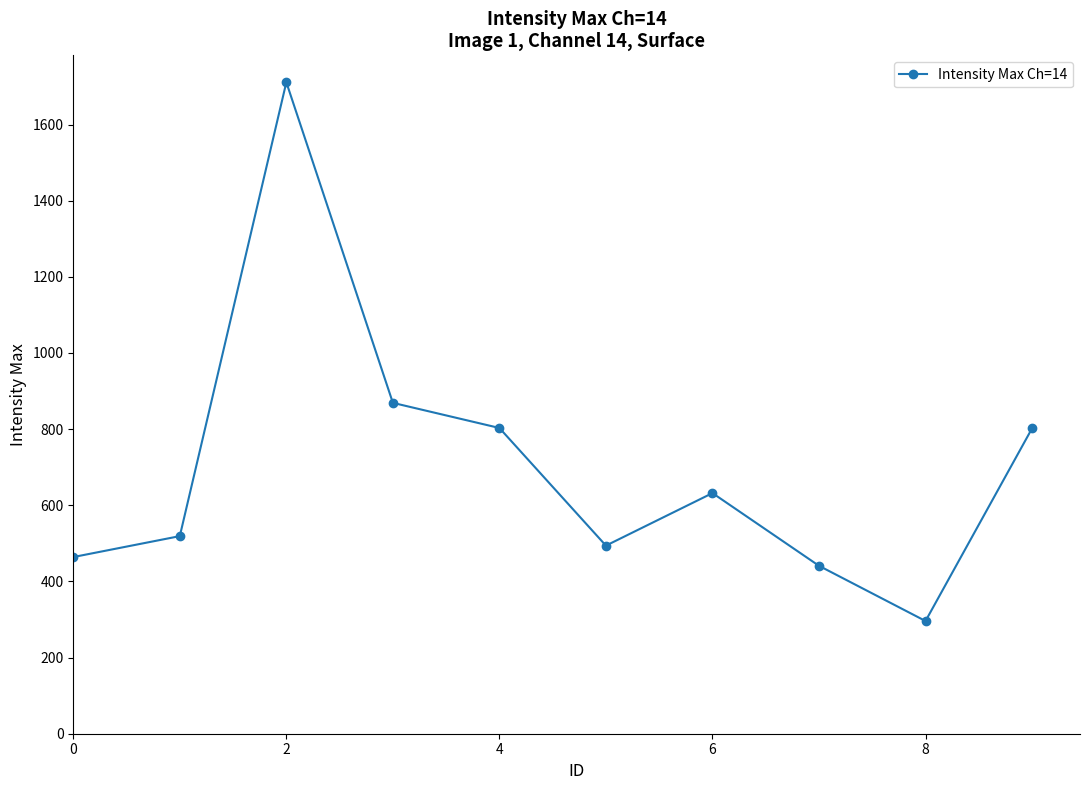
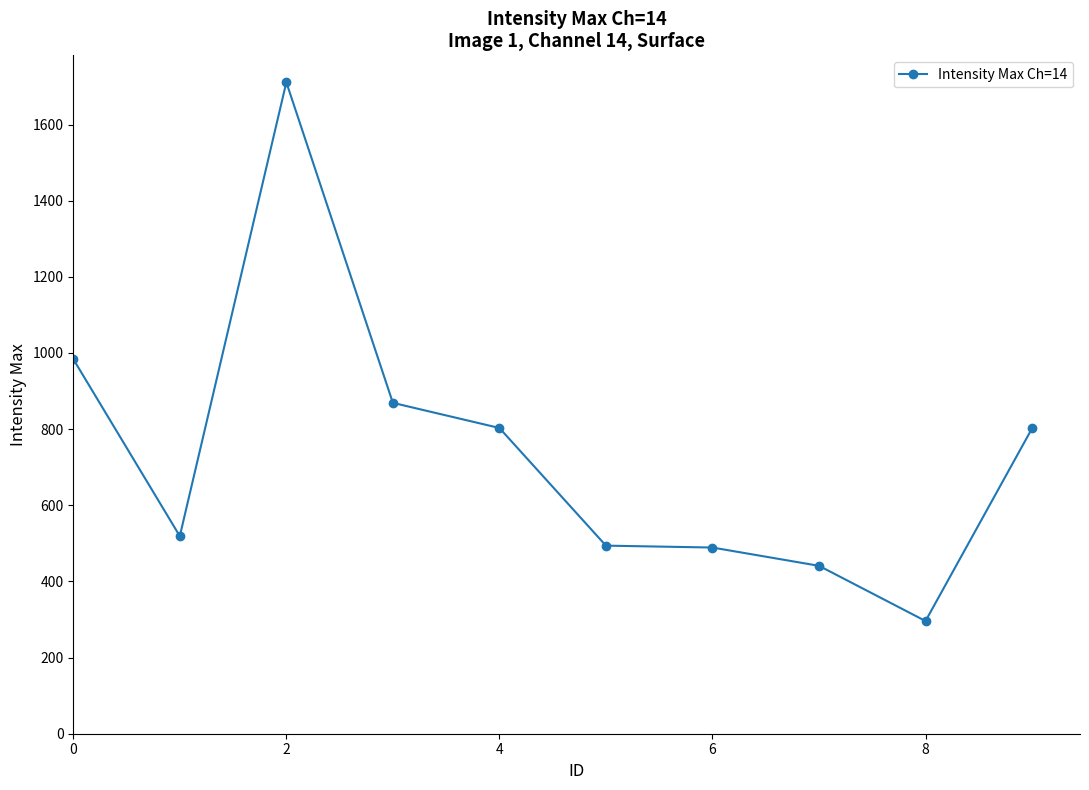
0: 460 -> 980
6: 630 -> 490
